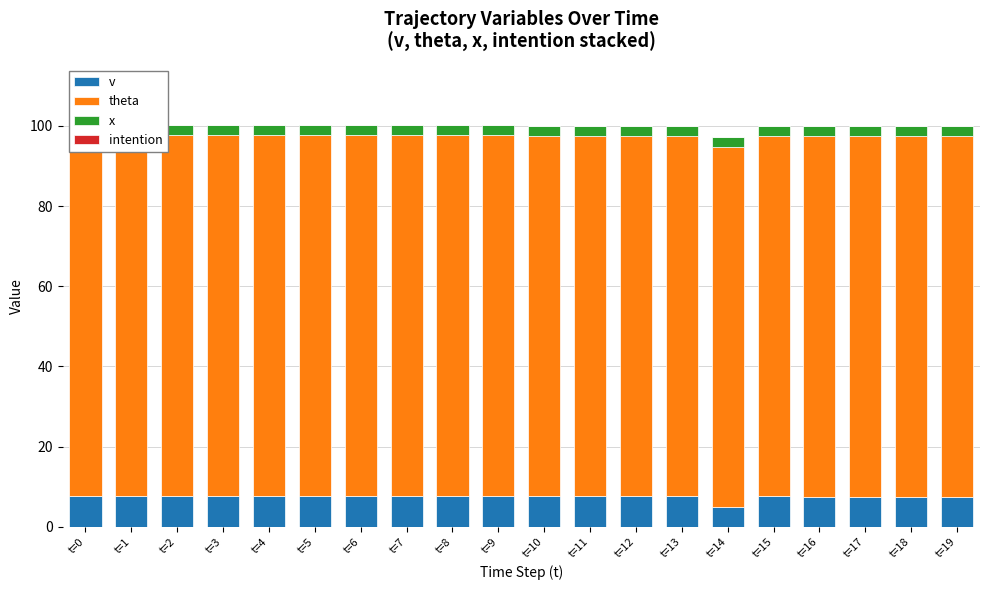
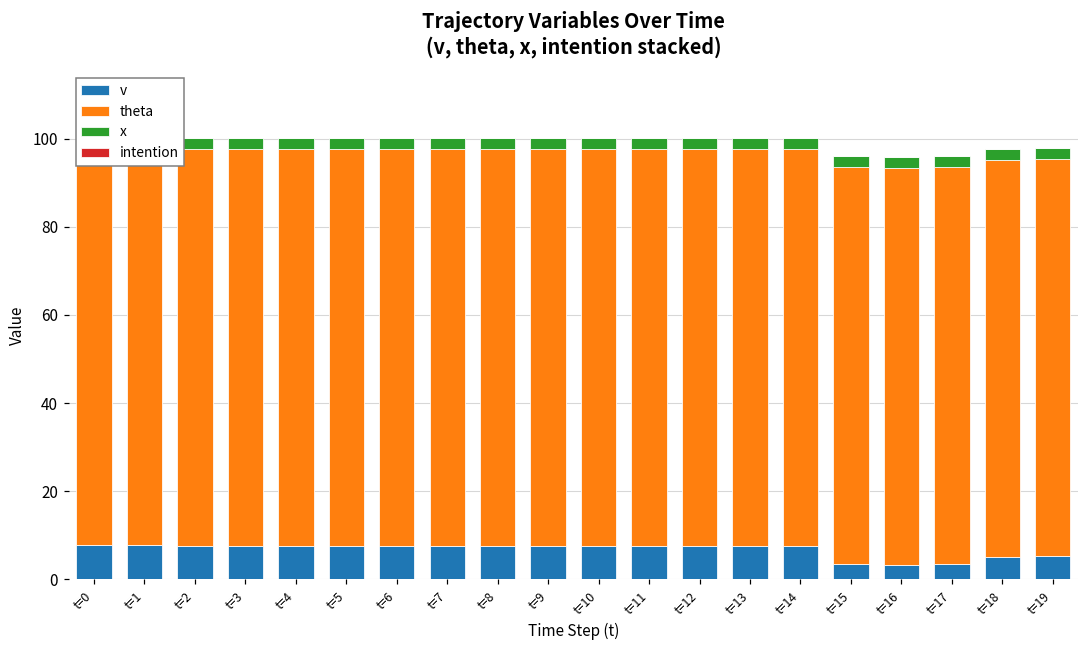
v, t=14: 5 -> 8
v, t=15: 8 -> 4
v, t=16: 8 -> 3
v, t=17: 8 -> 3
v, t=18: 8 -> 5
v, t=19: 8 -> 5
